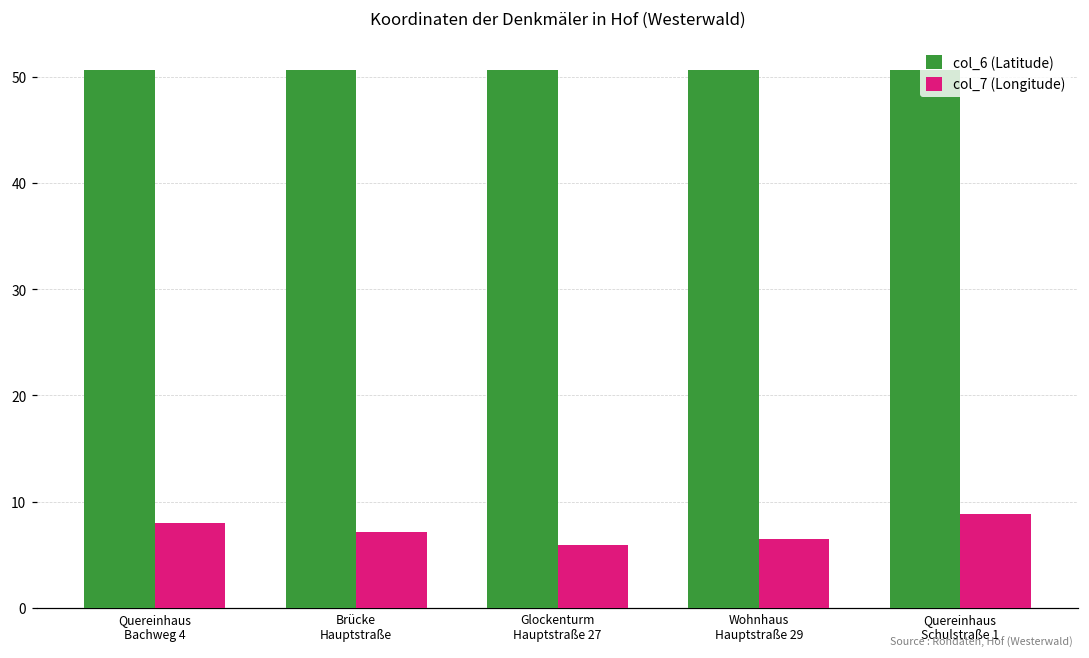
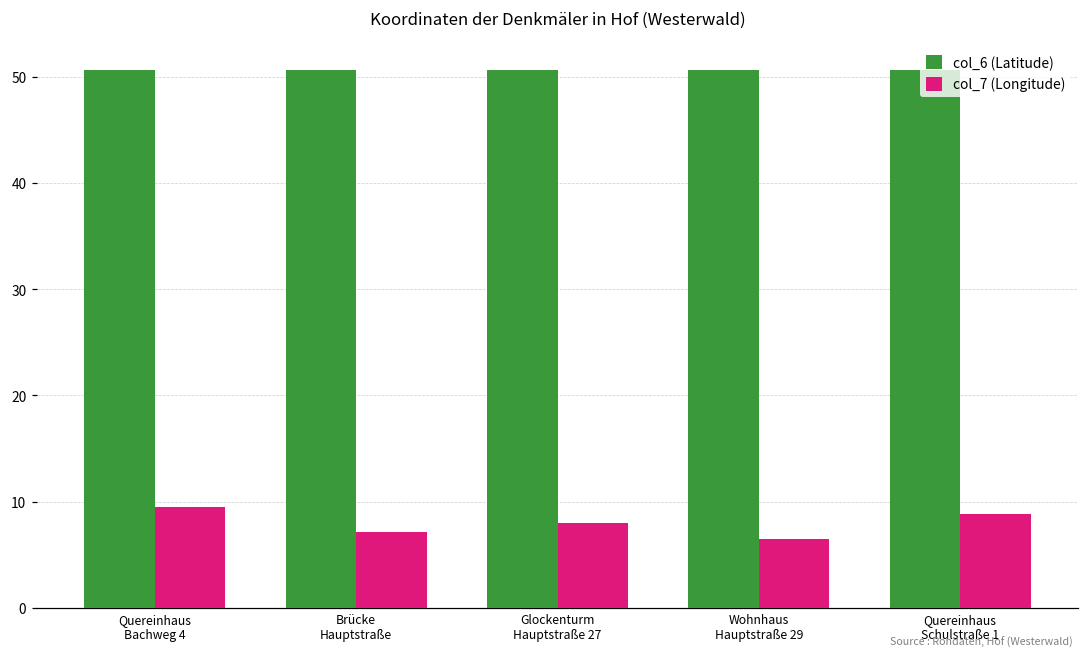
col_7 (Longitude), Quereinhaus Bachweg 4: 8 -> 9
col_7 (Longitude), Glockenturm Hauptstraße 27: 6 -> 8
